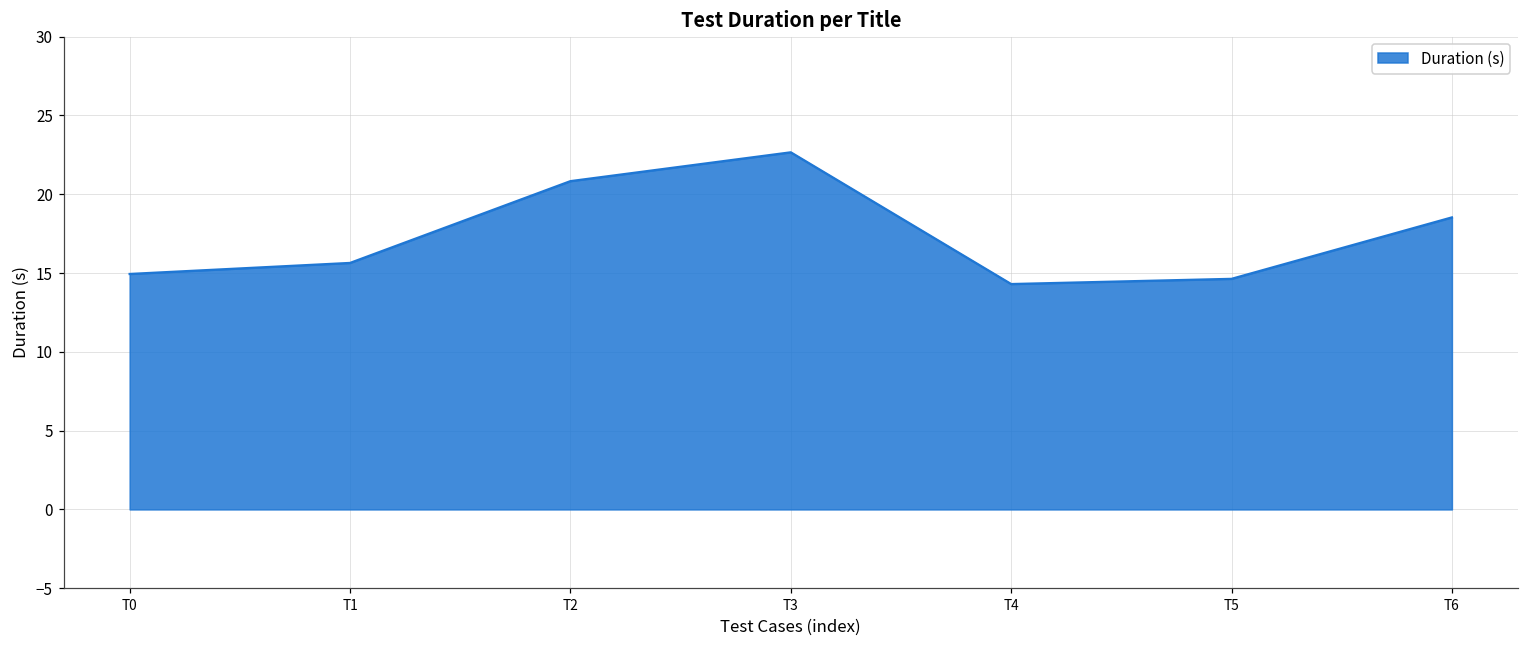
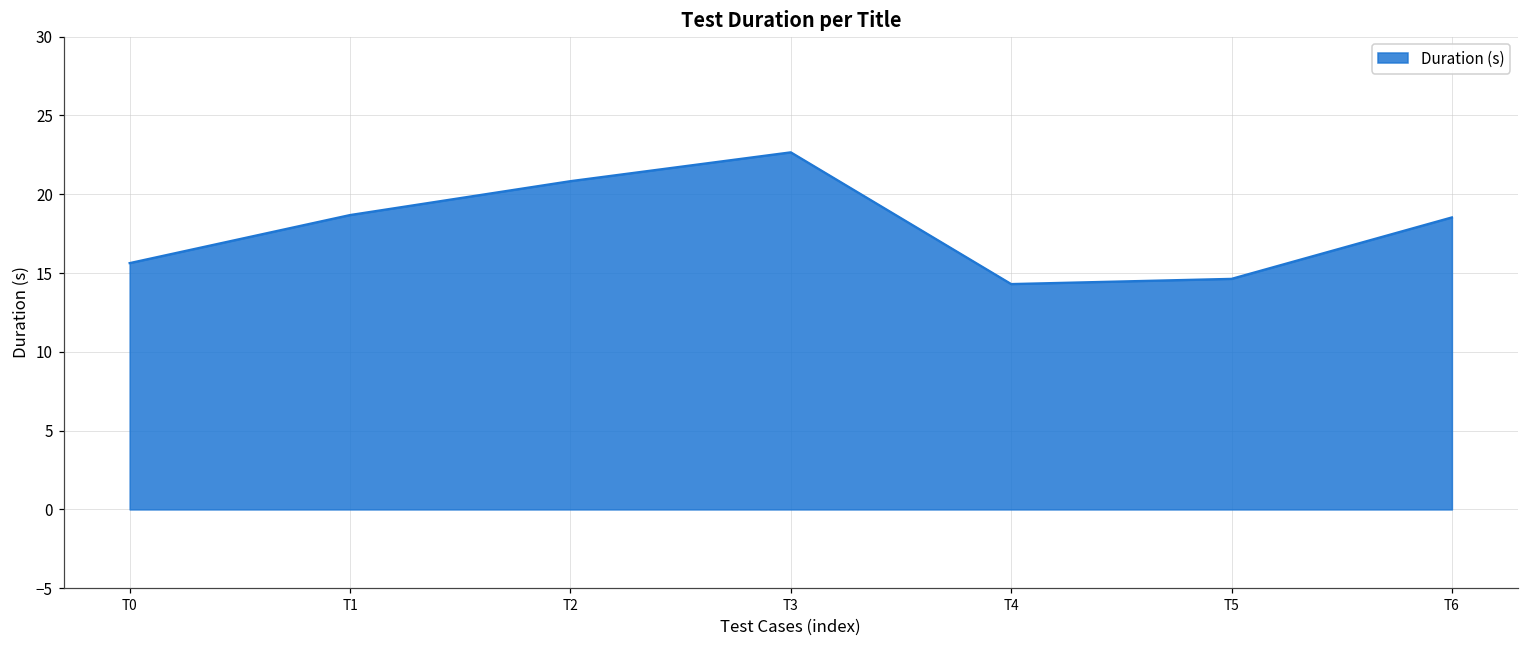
T0: 14.9 -> 15.6
T1: 15.6 -> 18.7
